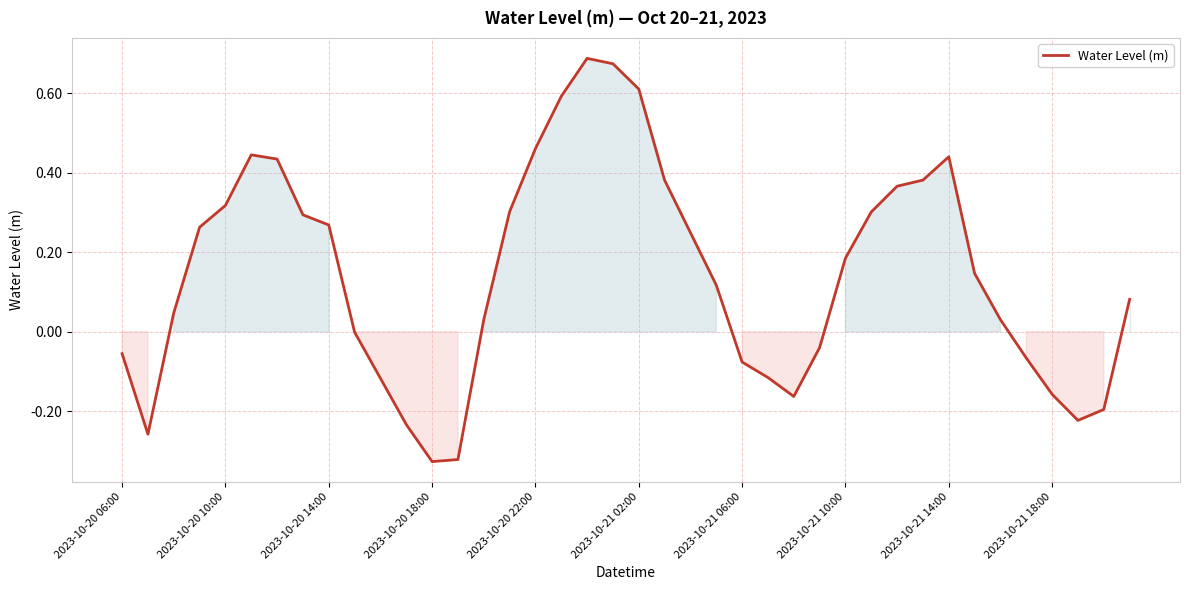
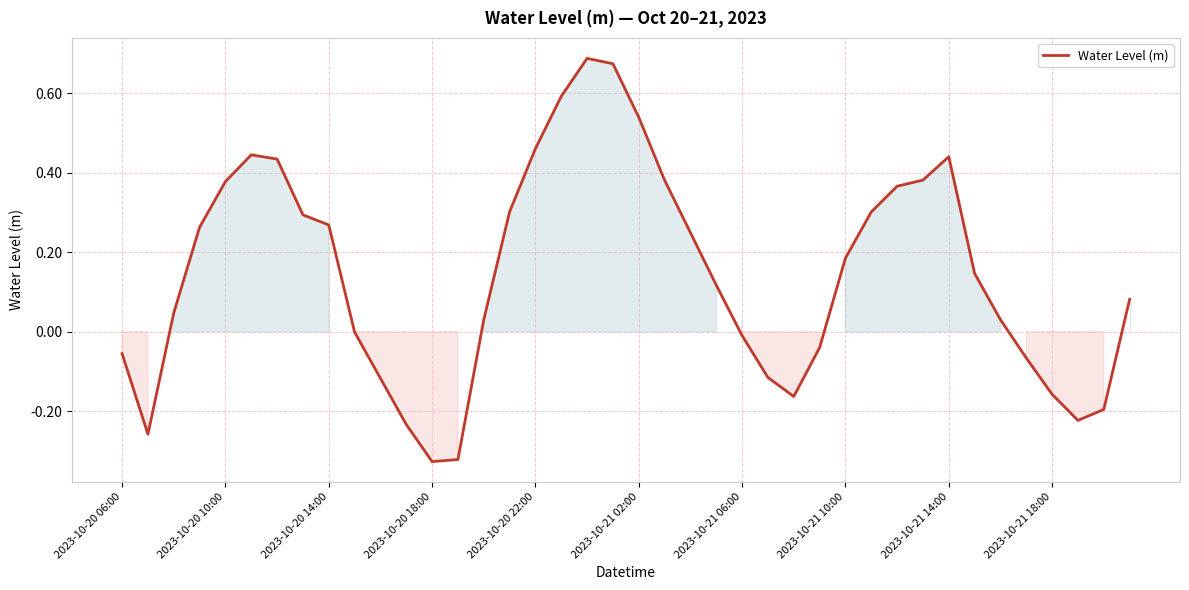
2023-10-20 10:00: 0.32 -> 0.38
2023-10-21 02:00: 0.61 -> 0.54
2023-10-21 06:00: -0.08 -> -0.01
